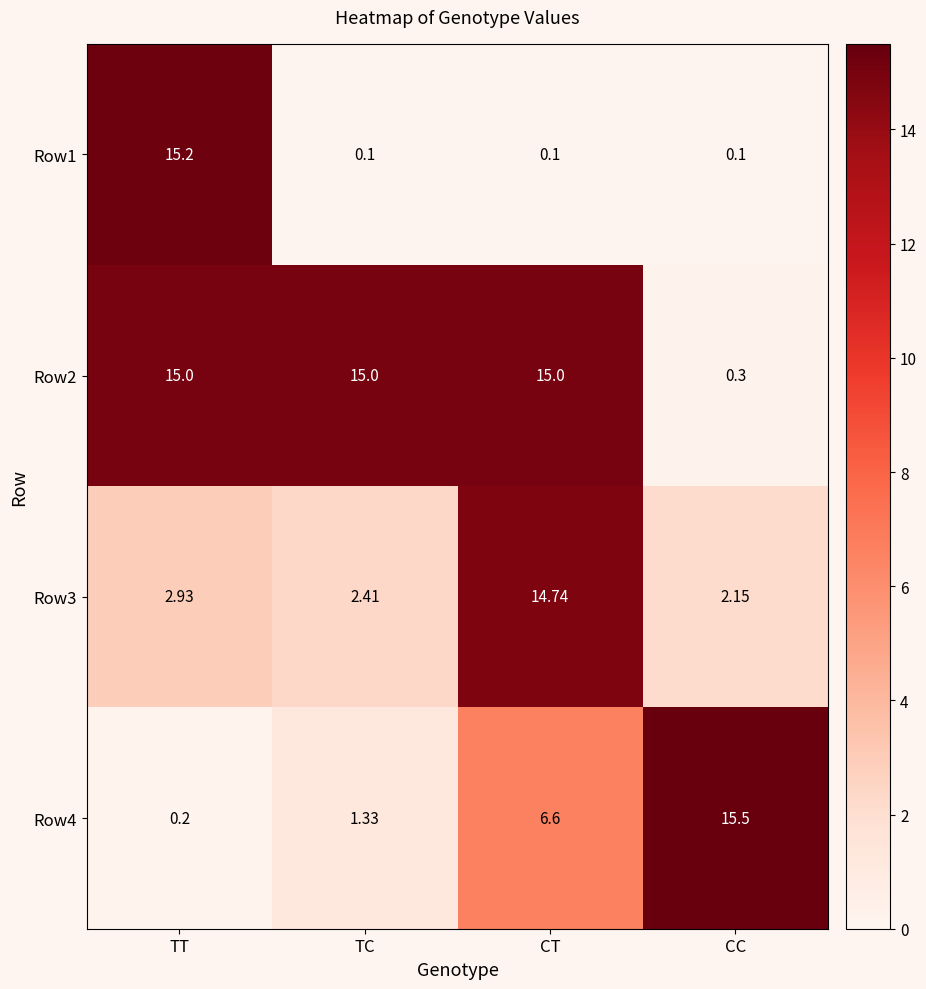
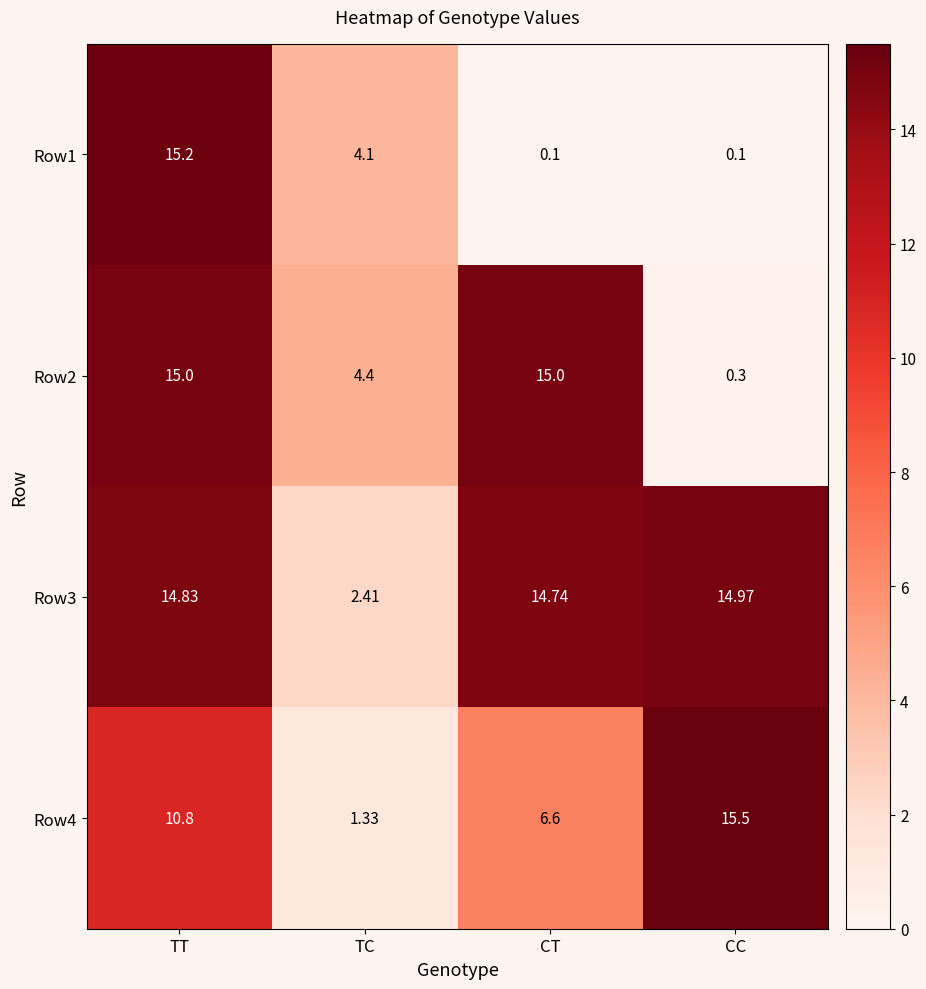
Row1, TC: 0.1 -> 4.1
Row2, TC: 15.0 -> 4.4
Row3, TT: 2.93 -> 14.83
Row3, CC: 2.15 -> 14.97
Row4, TT: 0.2 -> 10.8
